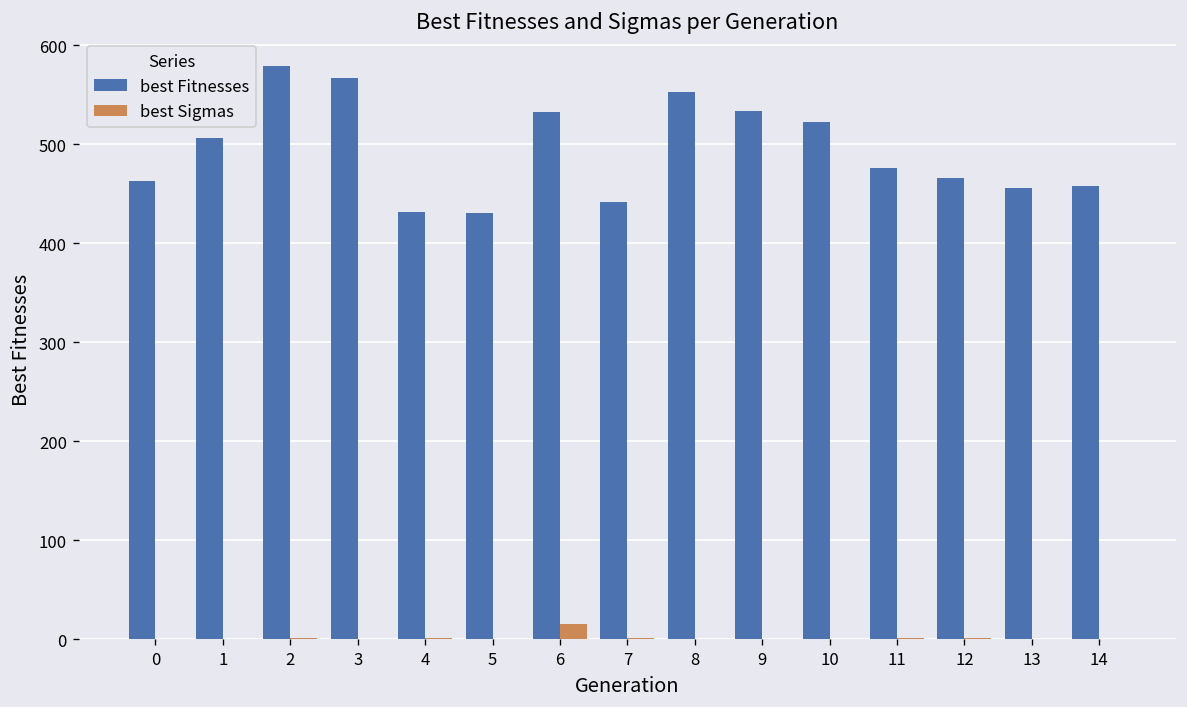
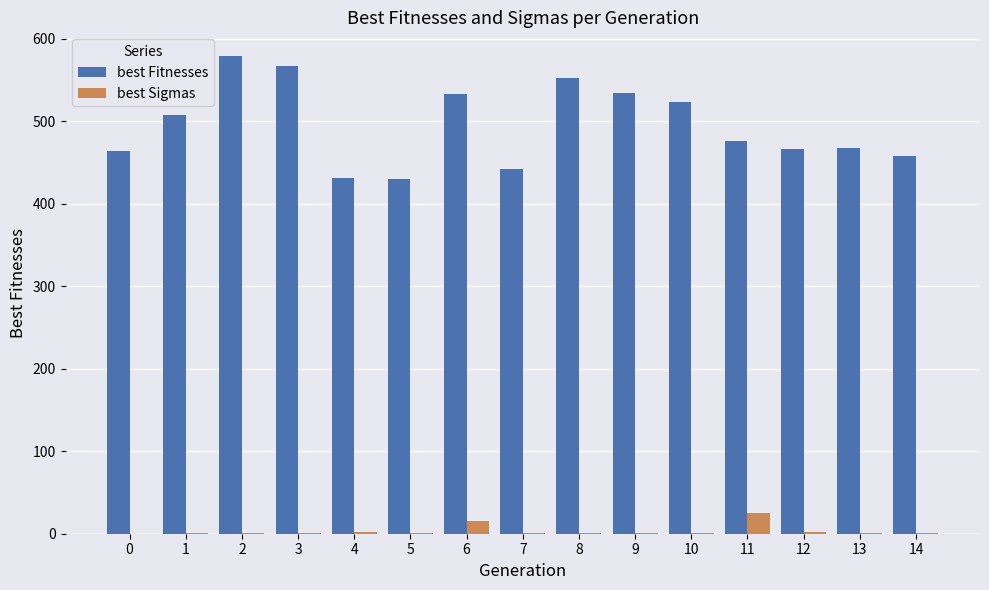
best Sigmas, 11: 0 -> 30
best Fitnesses, 13: 460 -> 470
